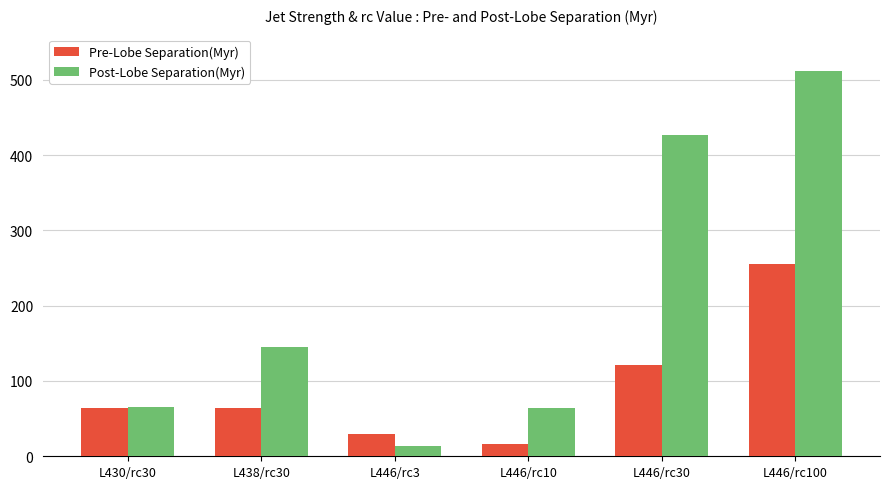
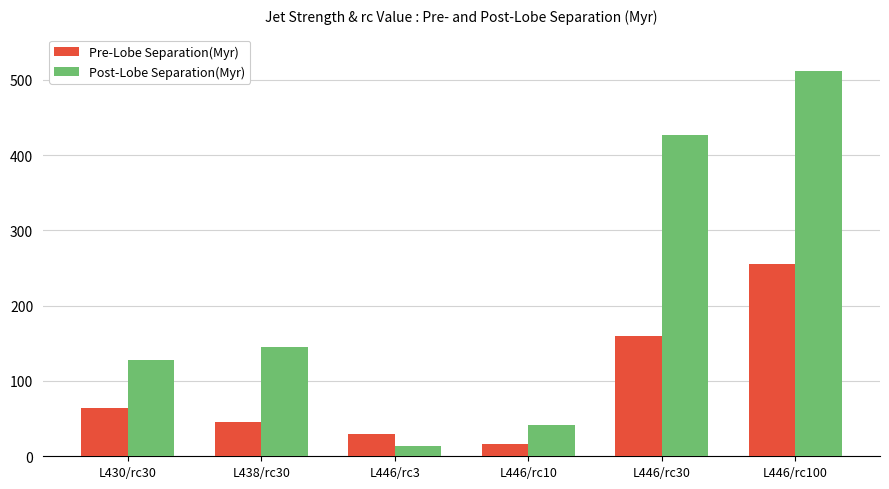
Post-Lobe Separation(Myr), L430/rc30: 70 -> 130
Pre-Lobe Separation(Myr), L438/rc30: 60 -> 50
Post-Lobe Separation(Myr), L446/rc10: 60 -> 40
Pre-Lobe Separation(Myr), L446/rc30: 120 -> 160
